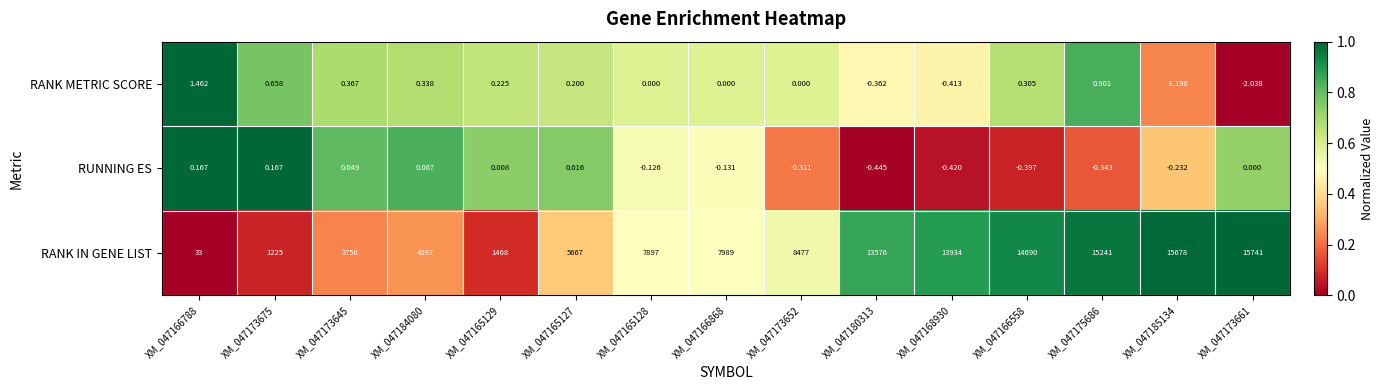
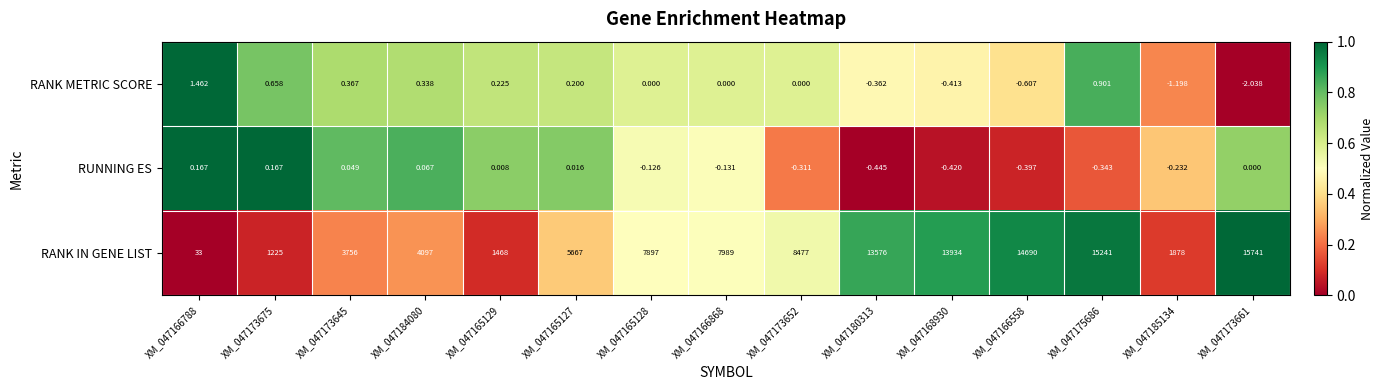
RANK METRIC SCORE, XM_047166558: 0.305 -> -0.607
RANK IN GENE LIST, XM_047185134: 15678 -> 1878
